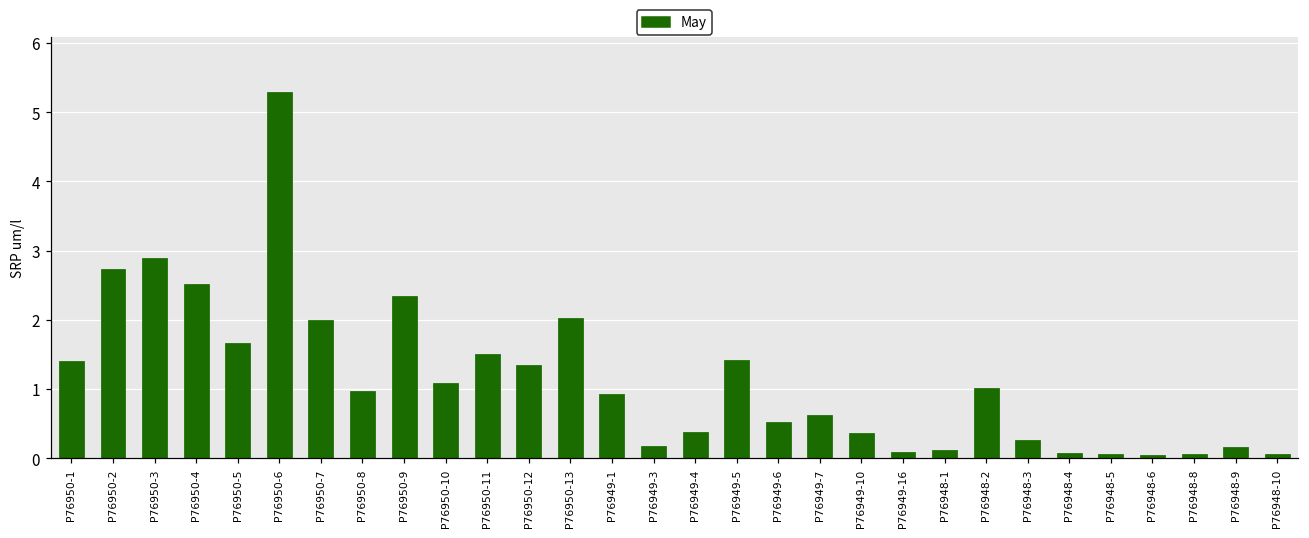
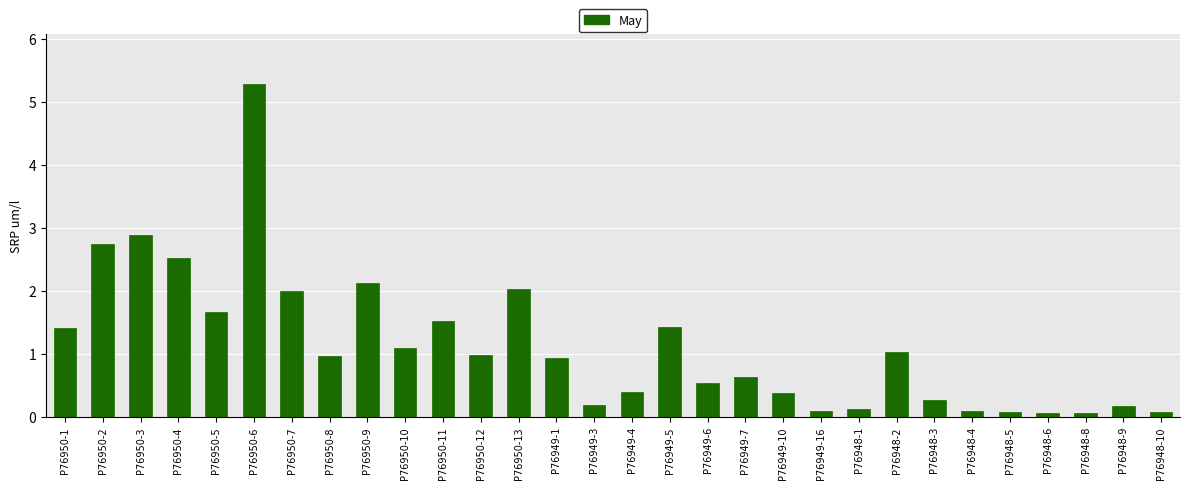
P76950-9: 2.3 -> 2.1
P76950-12: 1.3 -> 1.0
